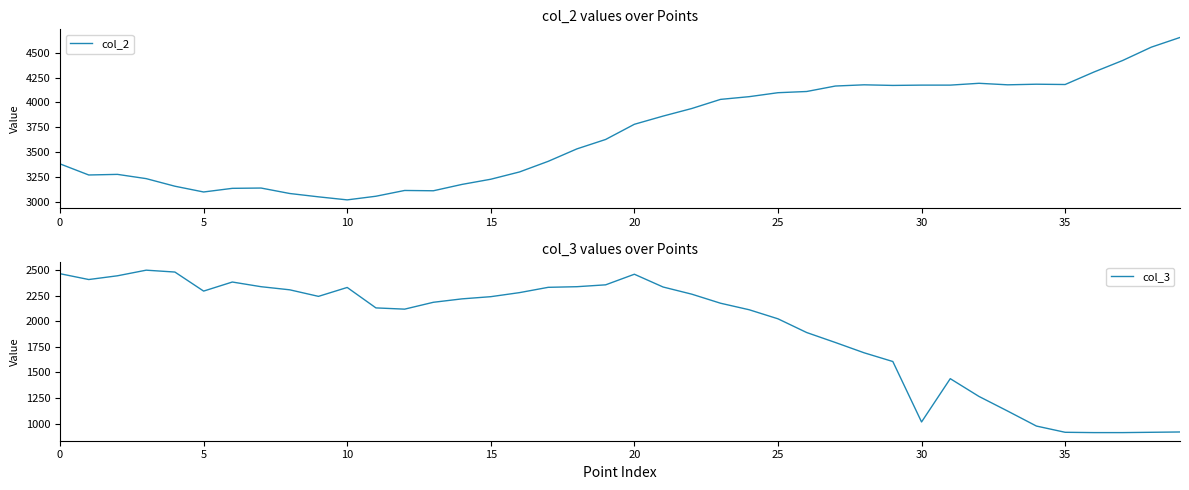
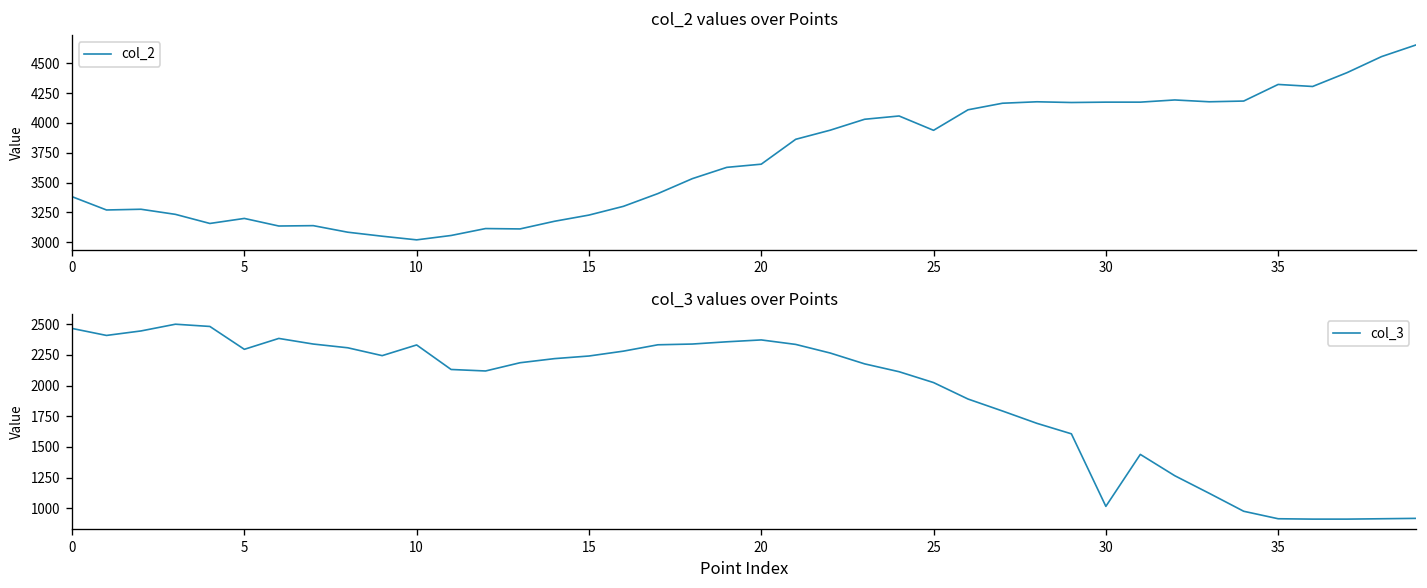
col_2 values over Points, 5: 3100 -> 3200
col_2 values over Points, 20: 3800 -> 3700
col_2 values over Points, 25: 4100 -> 3900
col_2 values over Points, 35: 4200 -> 4300
col_3 values over Points, 20: 2460 -> 2370
